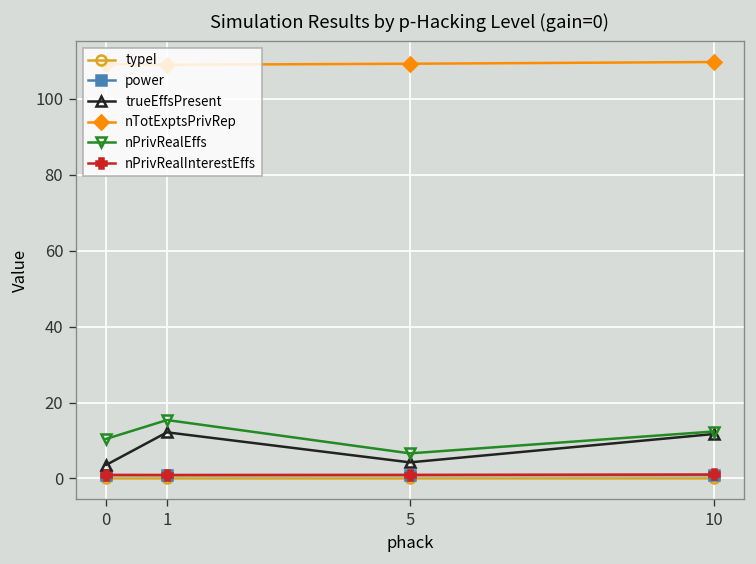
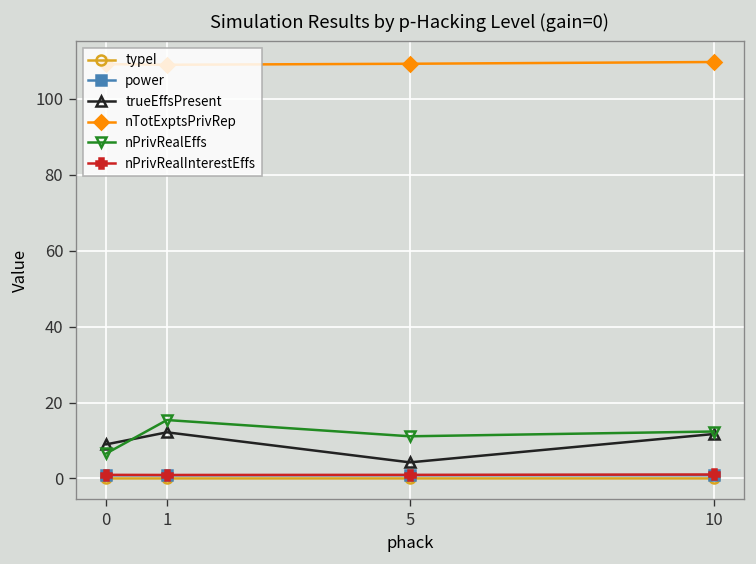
trueEffsPresent, 0: 4 -> 9
nPrivRealEffs, 0: 10 -> 7
nPrivRealEffs, 5: 7 -> 11
